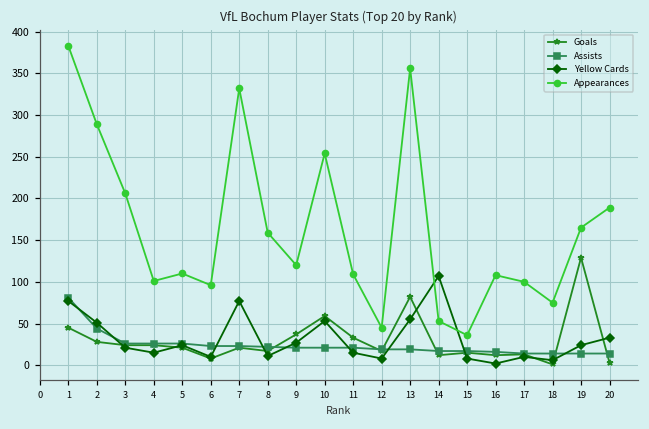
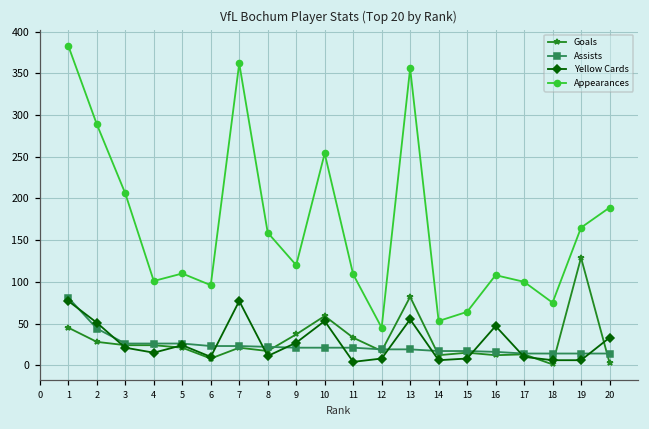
Appearances, 7: 330 -> 360
Yellow Cards, 11: 20 -> 0
Yellow Cards, 14: 110 -> 10
Appearances, 15: 40 -> 60
Yellow Cards, 16: 0 -> 50
Yellow Cards, 19: 20 -> 10
